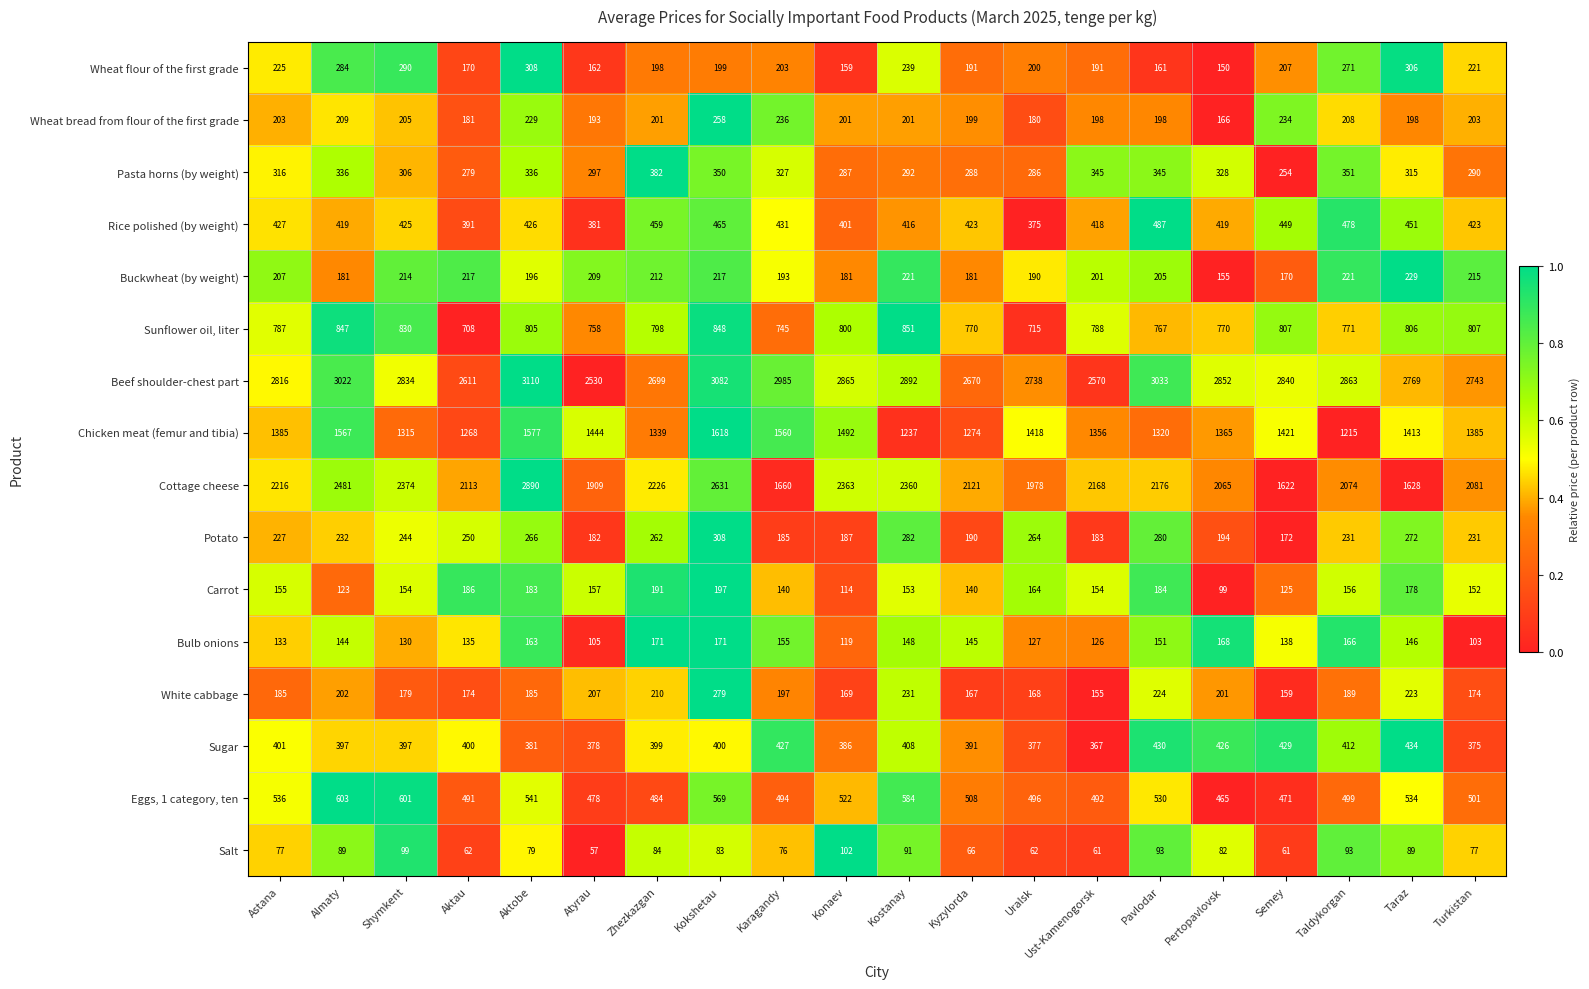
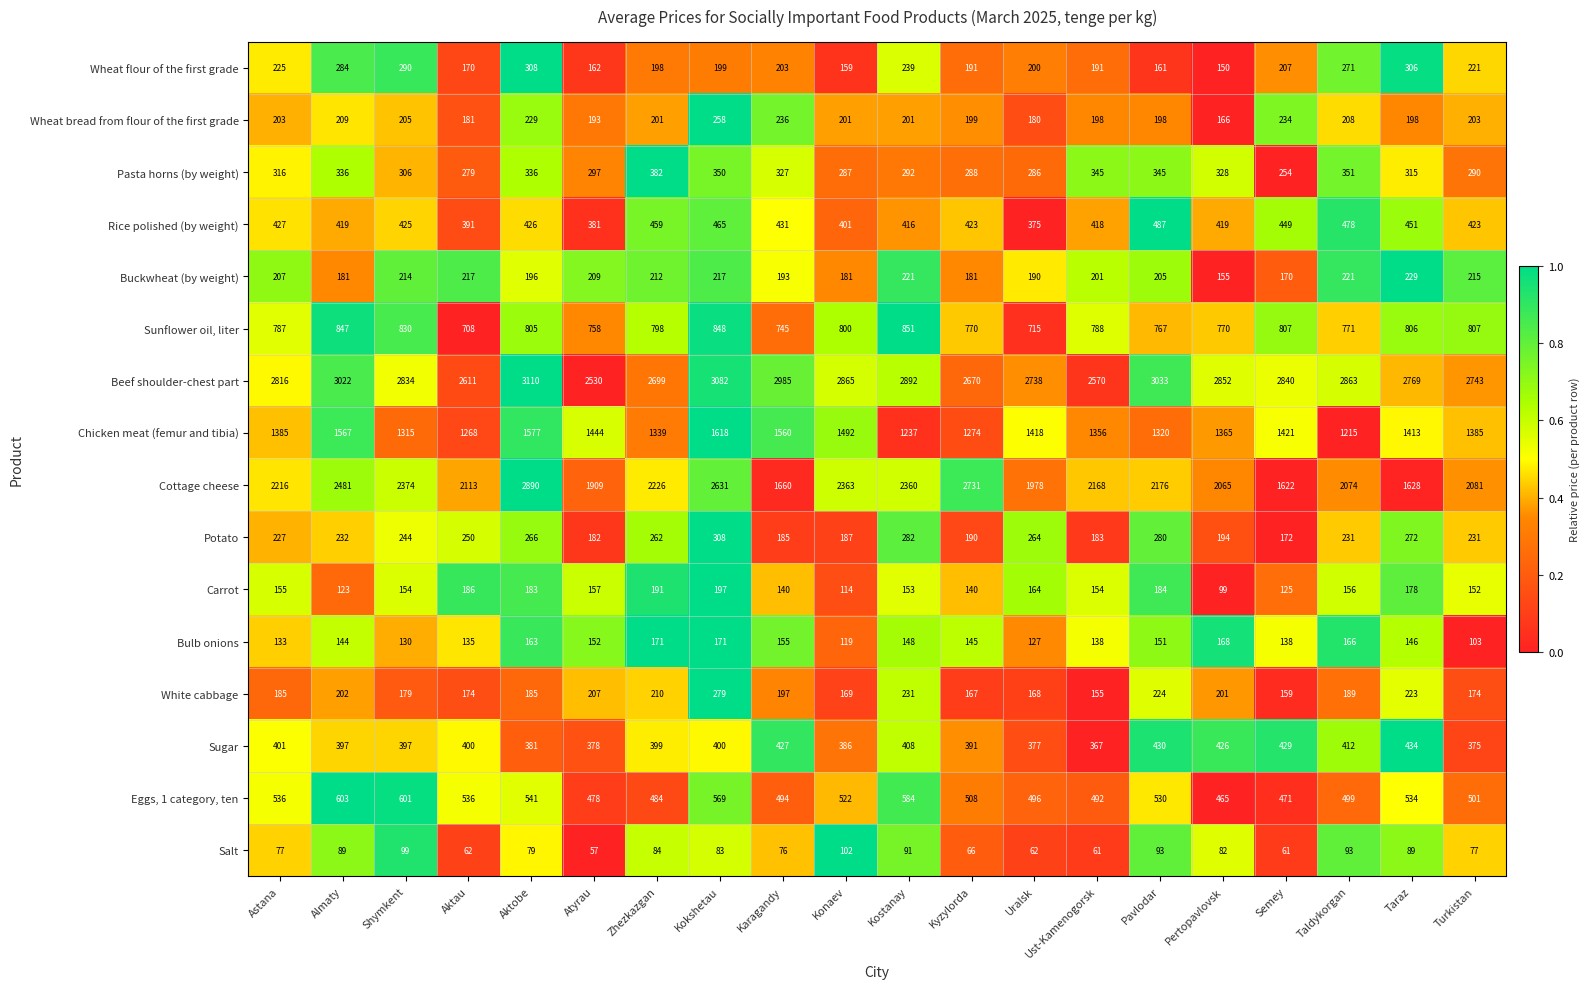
Cottage cheese, Kyzylorda: 2121 -> 2731
Bulb onions, Atyrau: 105 -> 152
Bulb onions, Ust-Kamenogorsk: 126 -> 138
Eggs, 1 category, ten, Aktau: 491 -> 536
